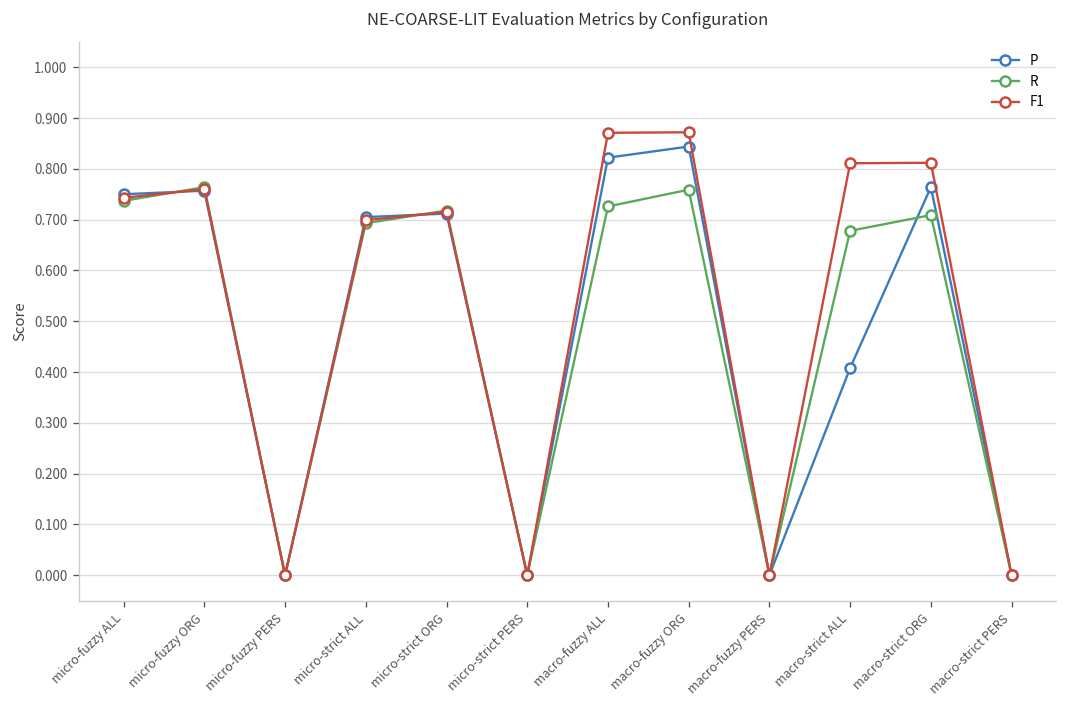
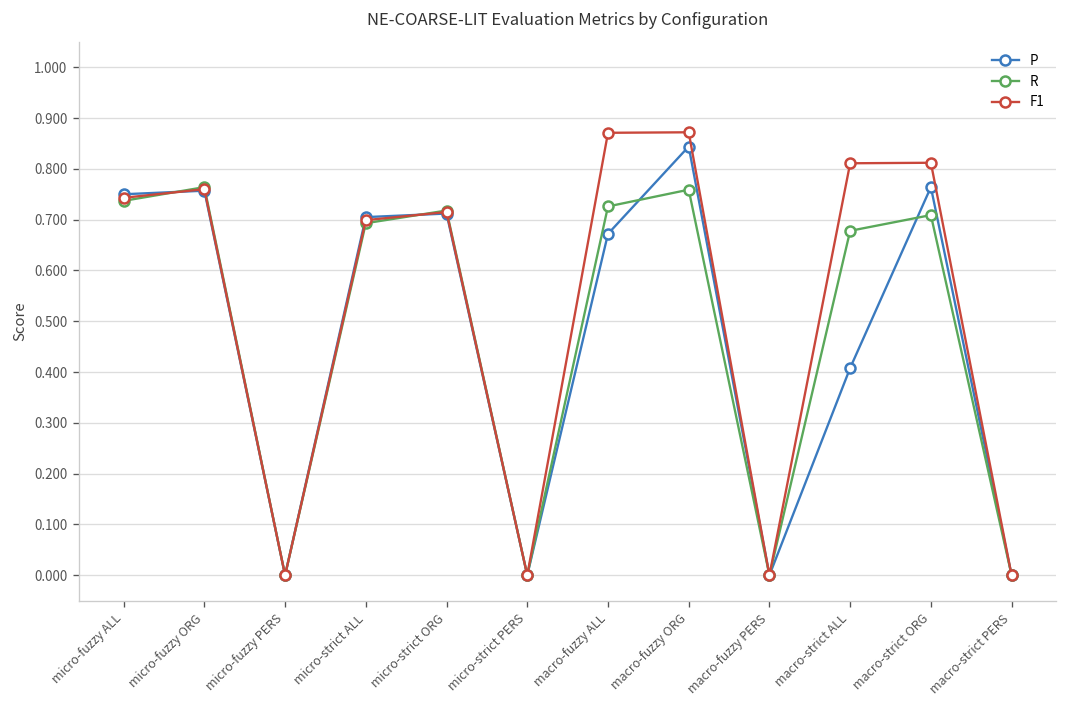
P, macro-fuzzy ALL: 0.82 -> 0.67
